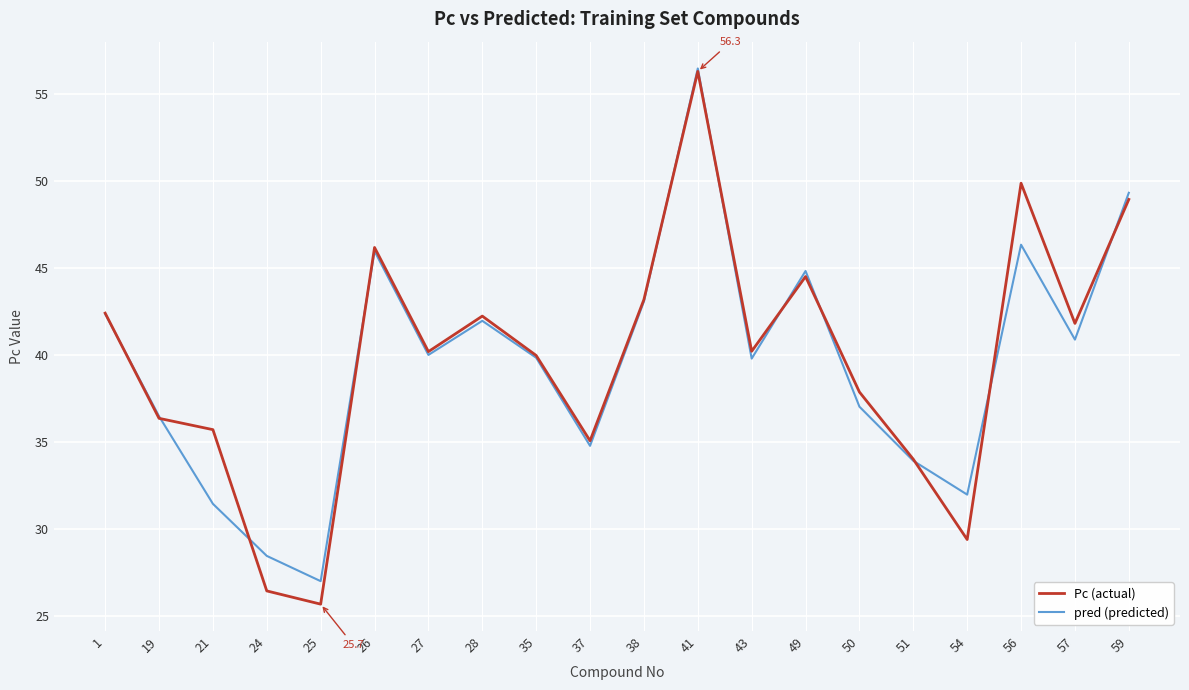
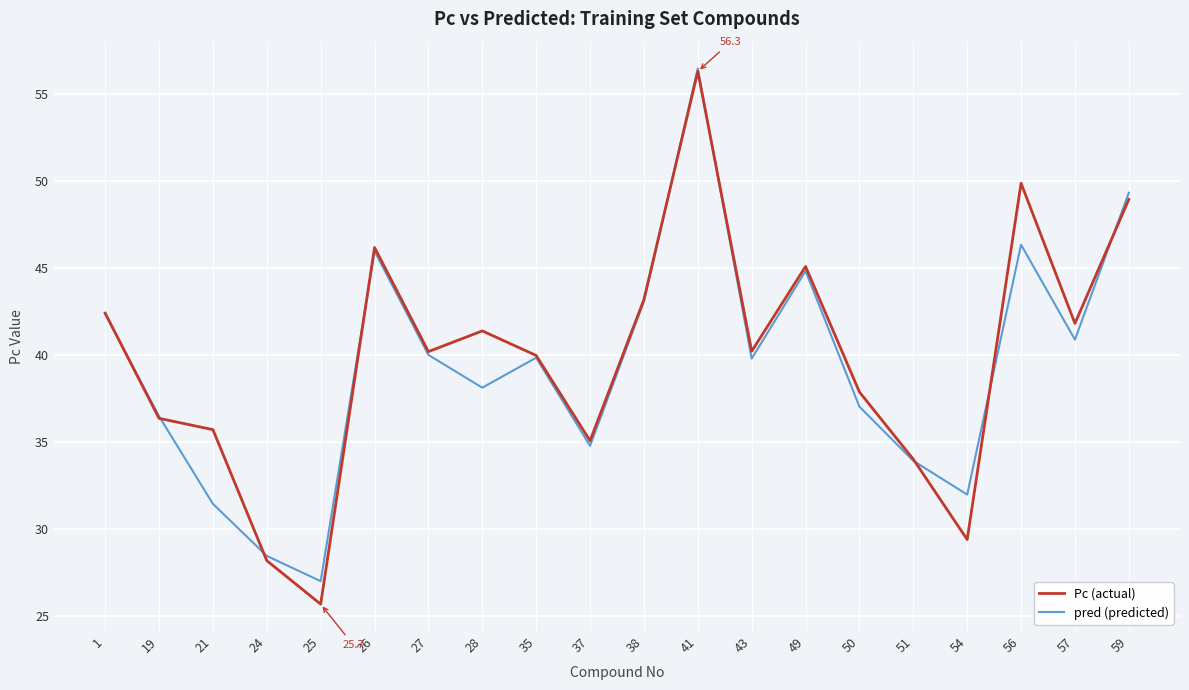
Pc (actual), 24: 26.4 -> 28.2
Pc (actual), 28: 42.2 -> 41.4
pred (predicted), 28: 42.0 -> 38.1
Pc (actual), 49: 44.5 -> 45.1
